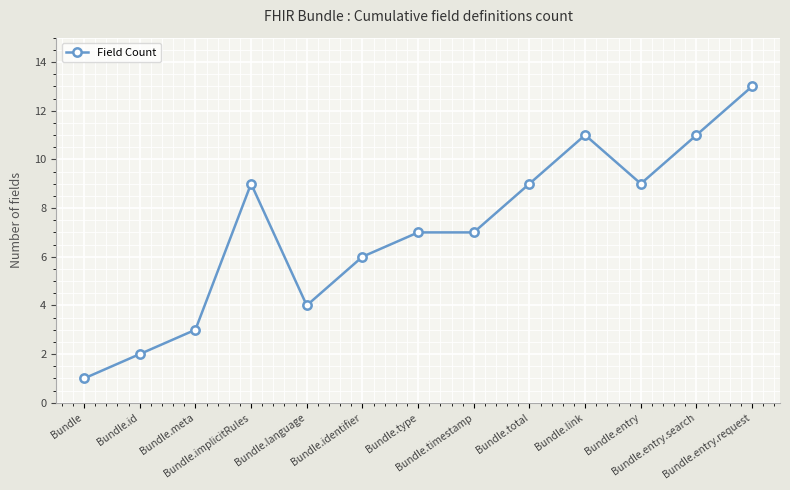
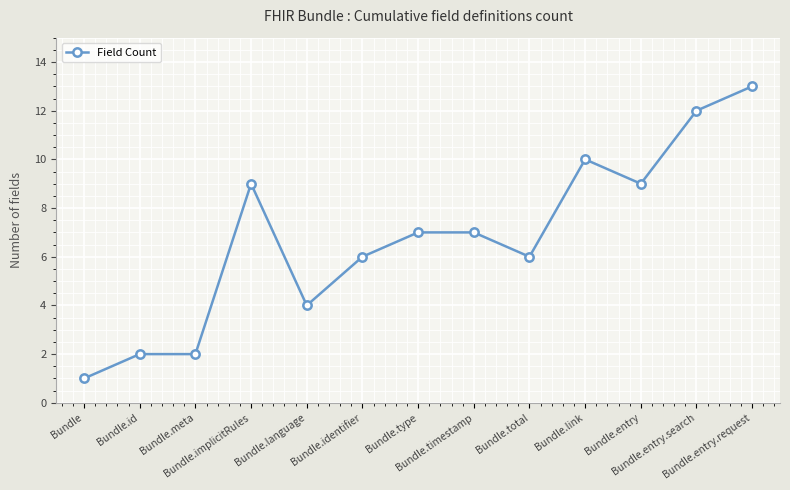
Bundle.meta: 3 -> 2
Bundle.total: 9 -> 6
Bundle.link: 11 -> 10
Bundle.entry.search: 11 -> 12
